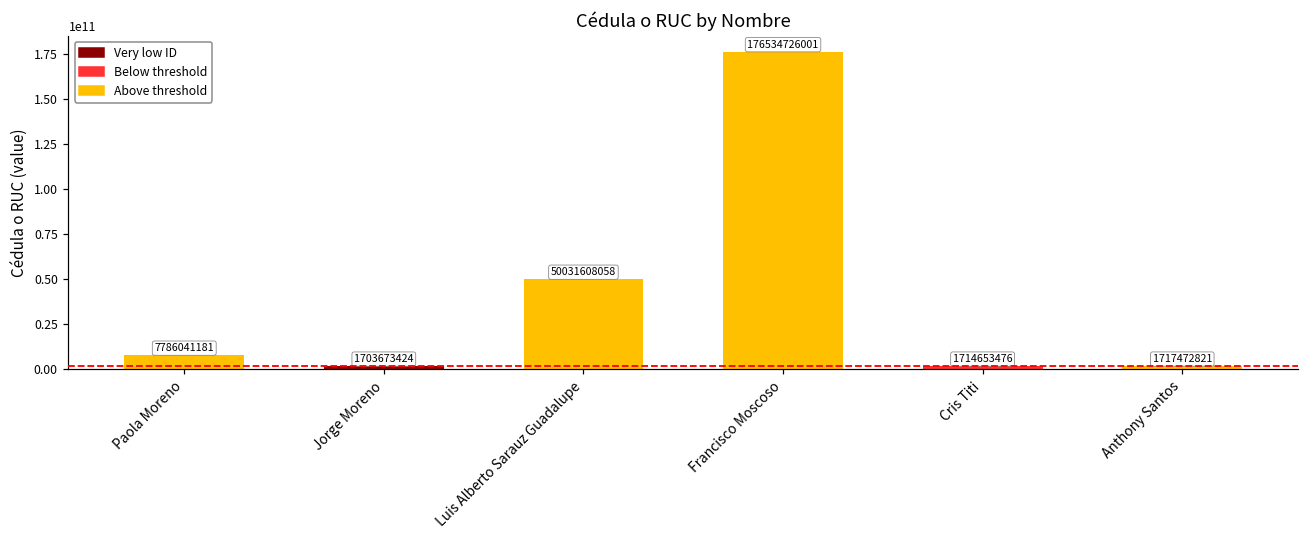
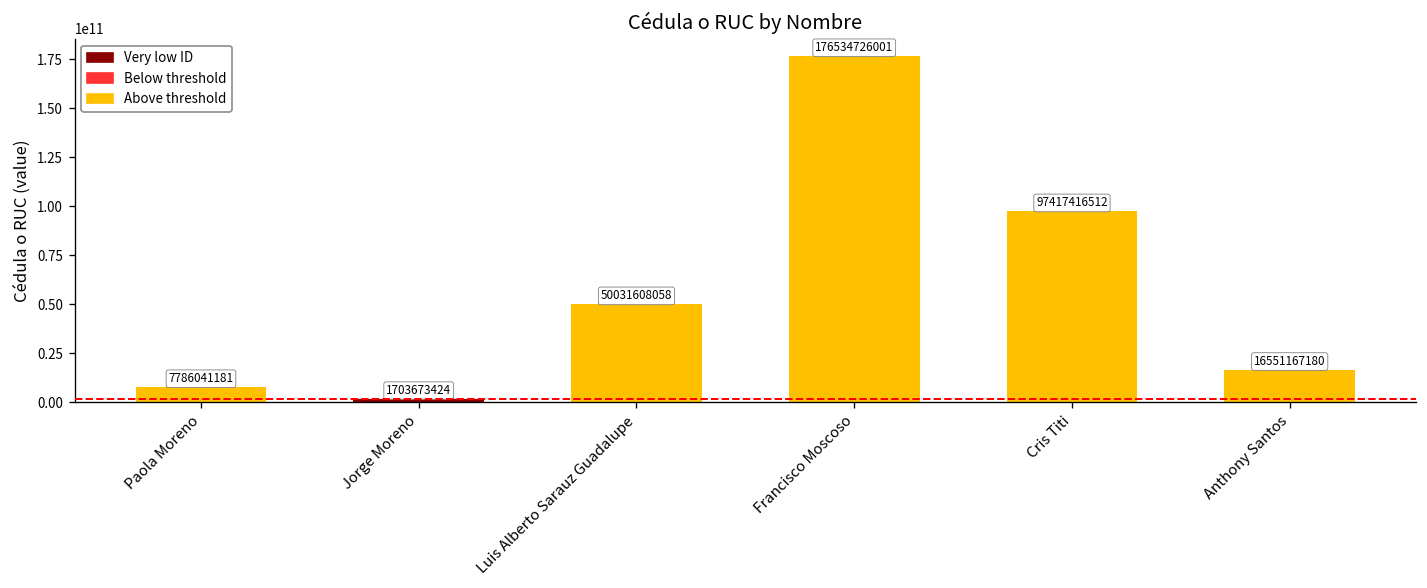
Cris Titi: 1714653476 -> 97417416512
Anthony Santos: 1717472821 -> 16551167180
